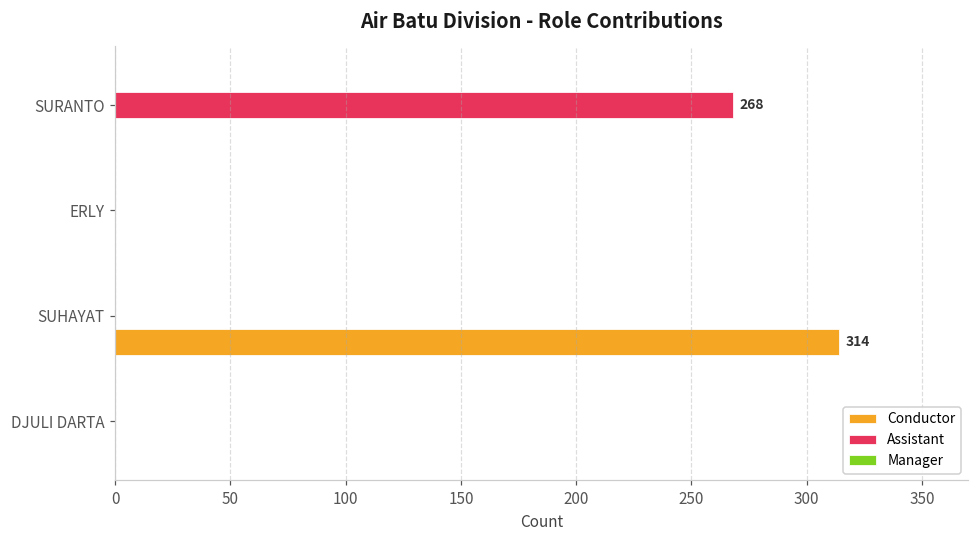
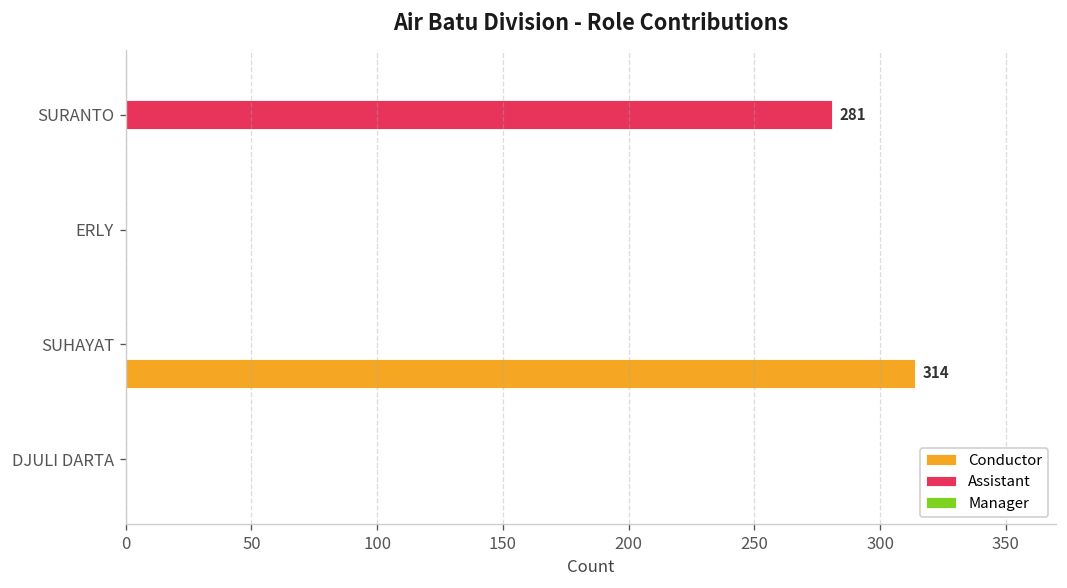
Assistant, SURANTO: 268 -> 281
